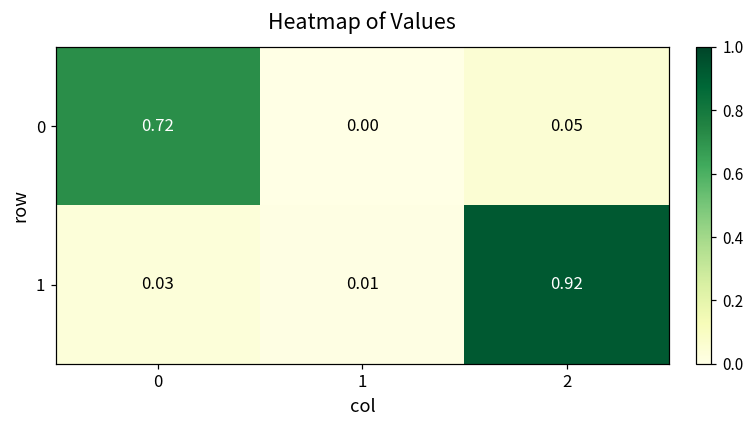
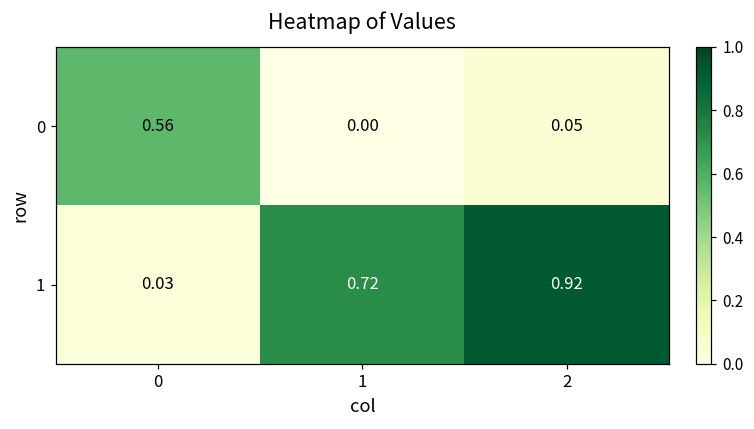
0, 0: 0.72 -> 0.56
1, 1: 0.01 -> 0.72
